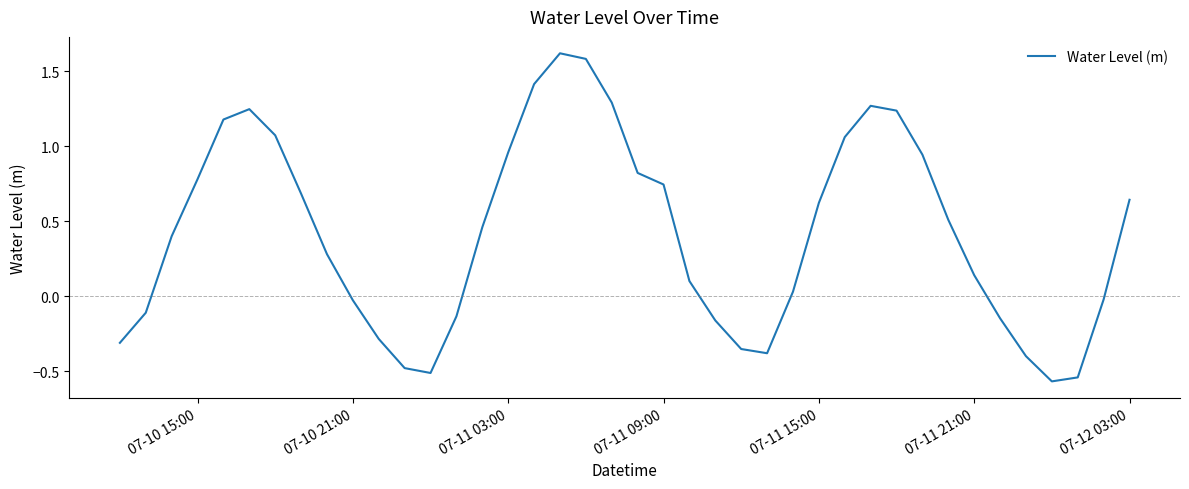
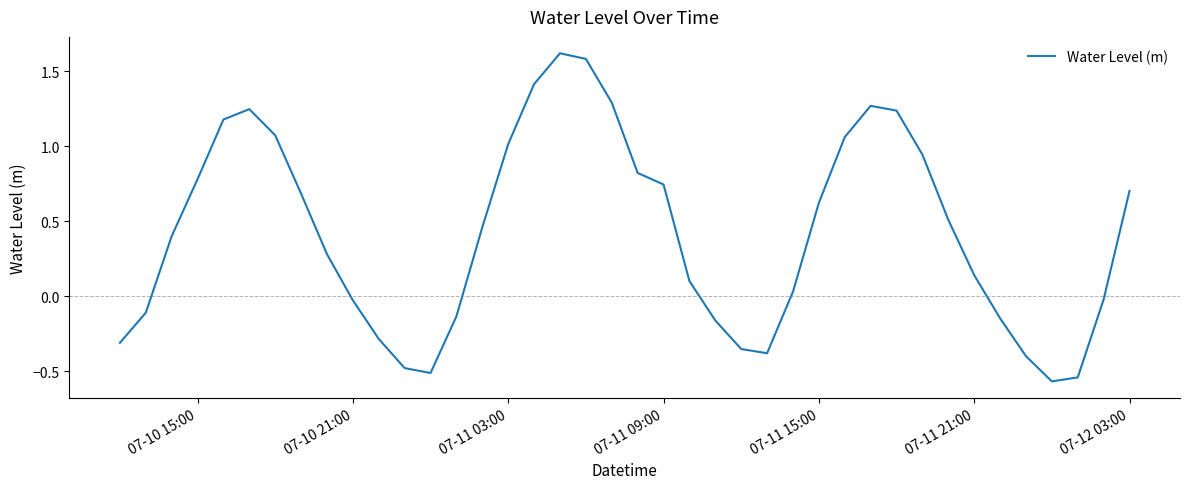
07-11 03:00: 0.96 -> 1.01
07-12 03:00: 0.64 -> 0.70
